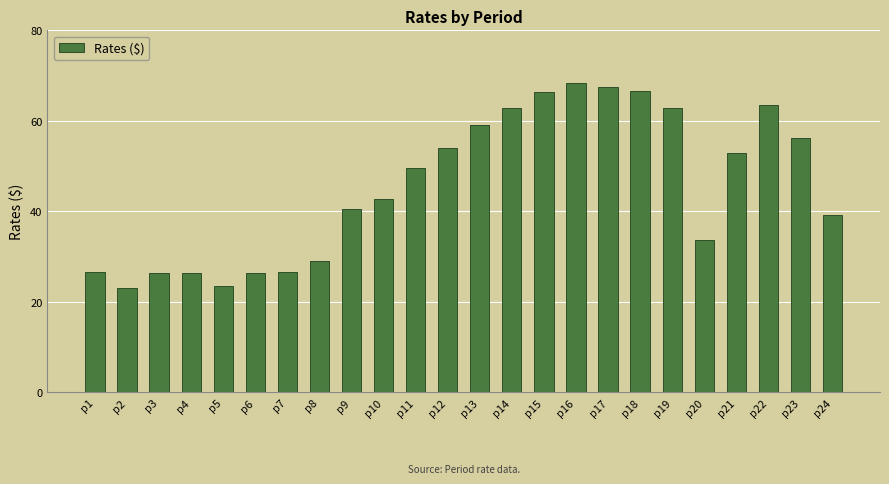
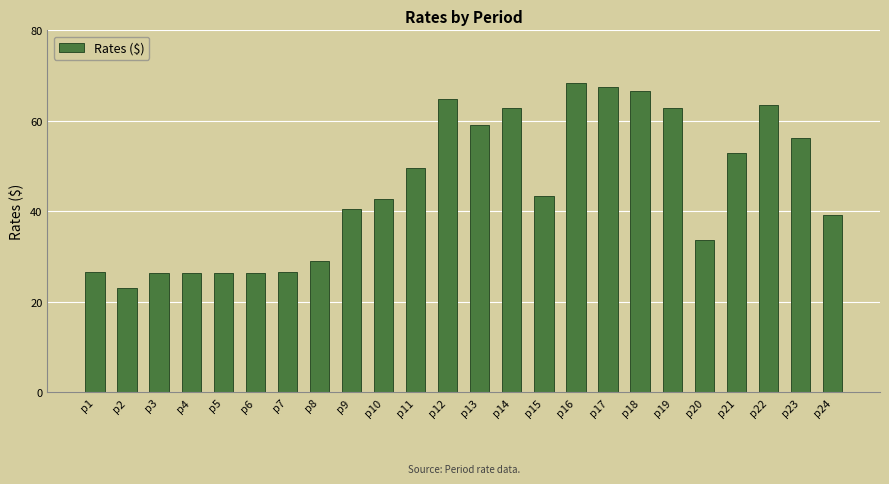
p5: 24 -> 26
p12: 54 -> 65
p15: 66 -> 43
